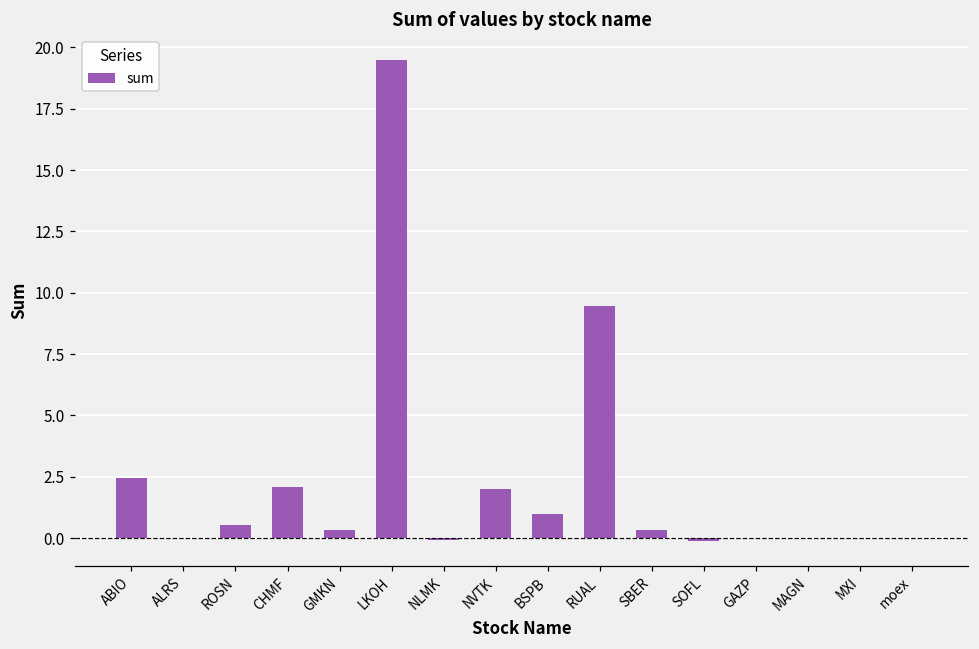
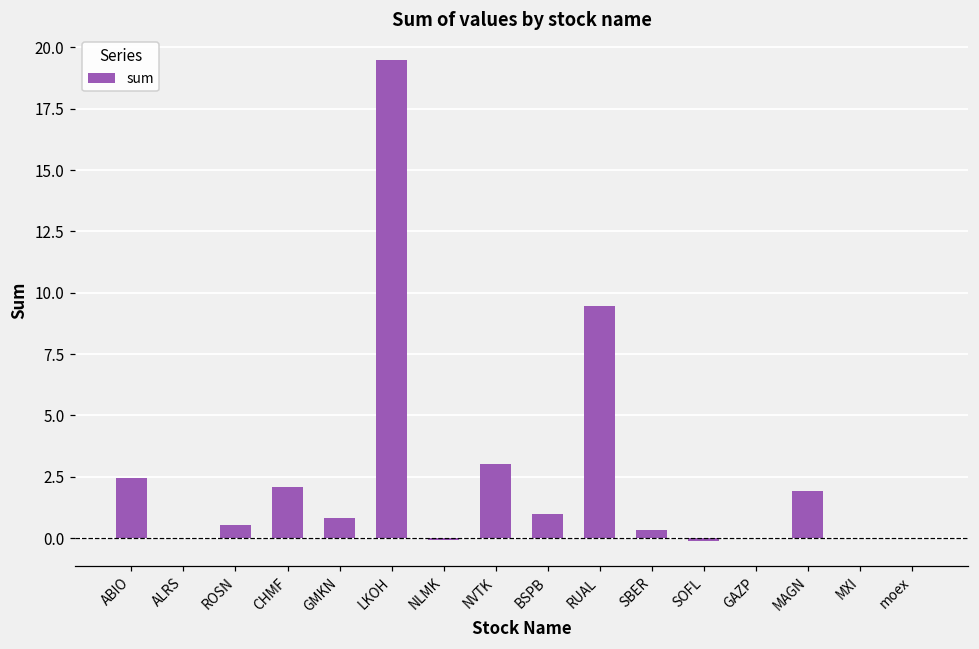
GMKN: 0.3 -> 0.8
NVTK: 2 -> 3
MAGN: 0.0 -> 1.9
